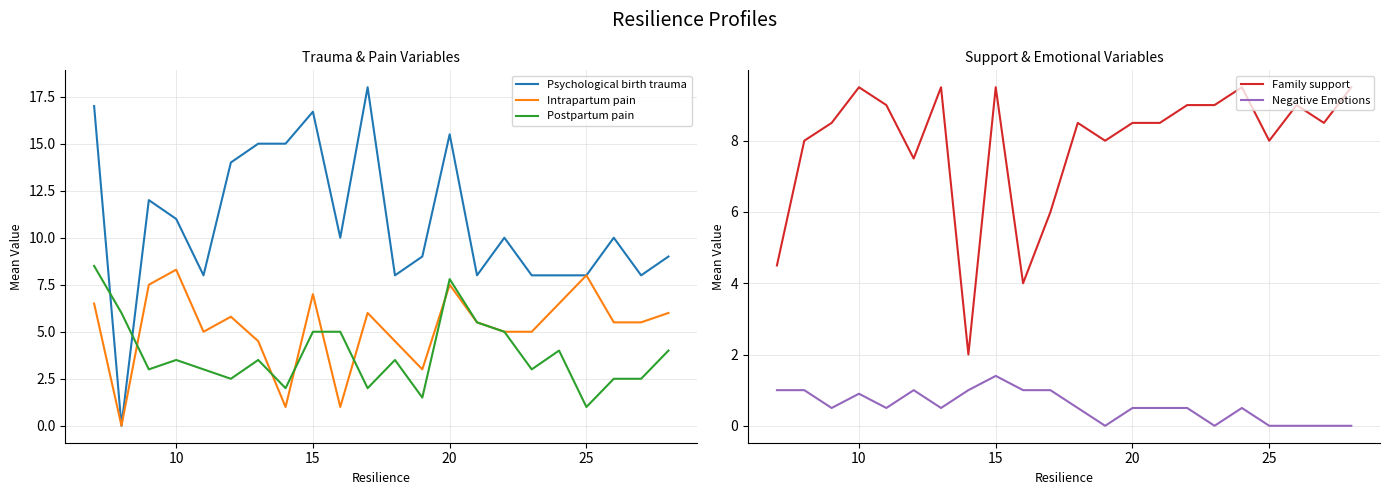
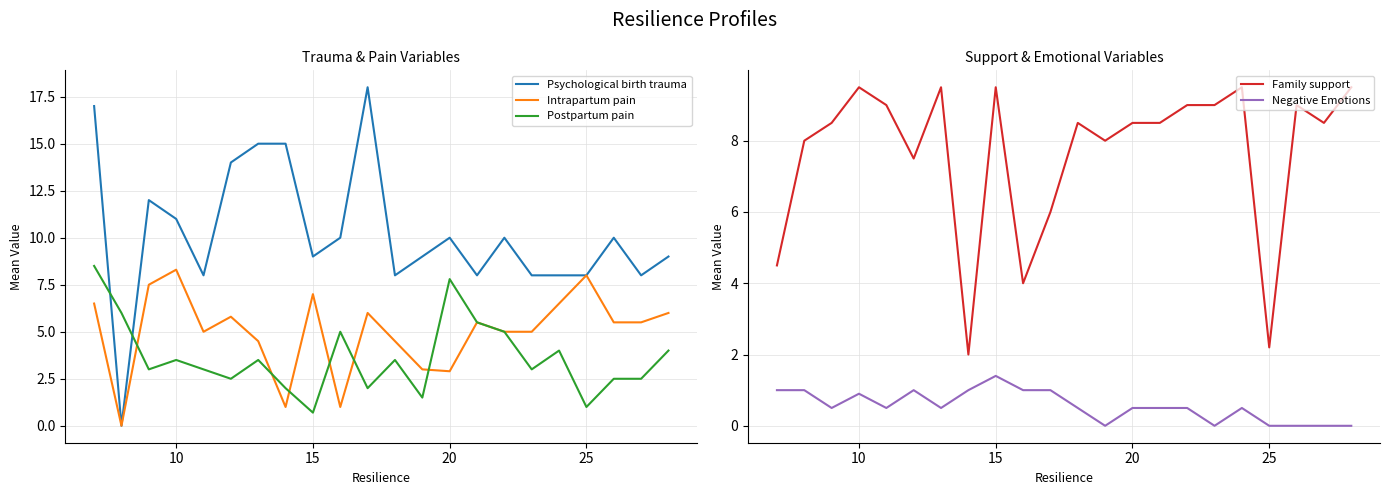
Trauma & Pain Variables, Psychological birth trauma, 15: 16.7 -> 9.0
Trauma & Pain Variables, Postpartum pain, 15: 5.0 -> 0.7
Trauma & Pain Variables, Psychological birth trauma, 20: 15.5 -> 10.0
Trauma & Pain Variables, Intrapartum pain, 20: 7.5 -> 2.9
Support & Emotional Variables, Family support, 25: 8.0 -> 2.2
